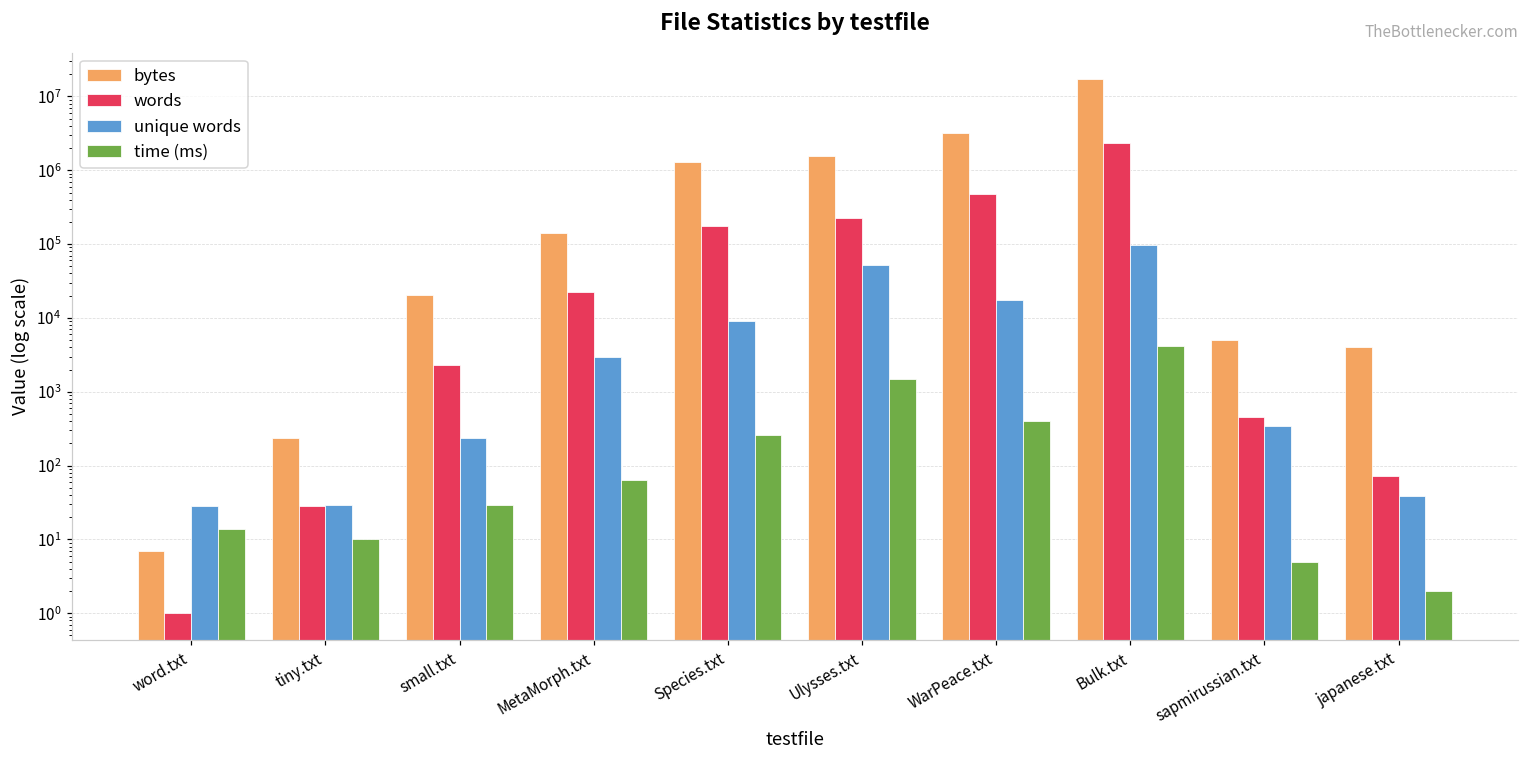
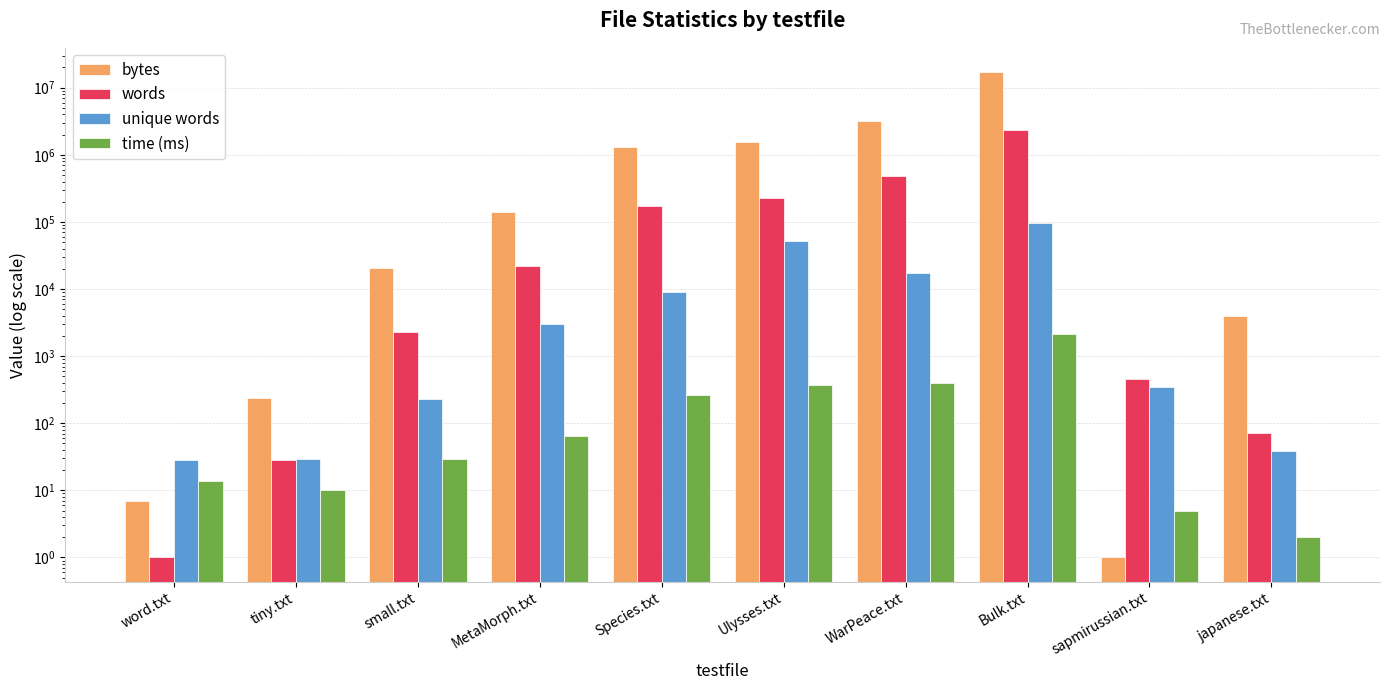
time (ms), Ulysses.txt: 1500 -> 400
time (ms), Bulk.txt: 4000 -> 2100
bytes, sapmirussian.txt: 5000 -> 1
